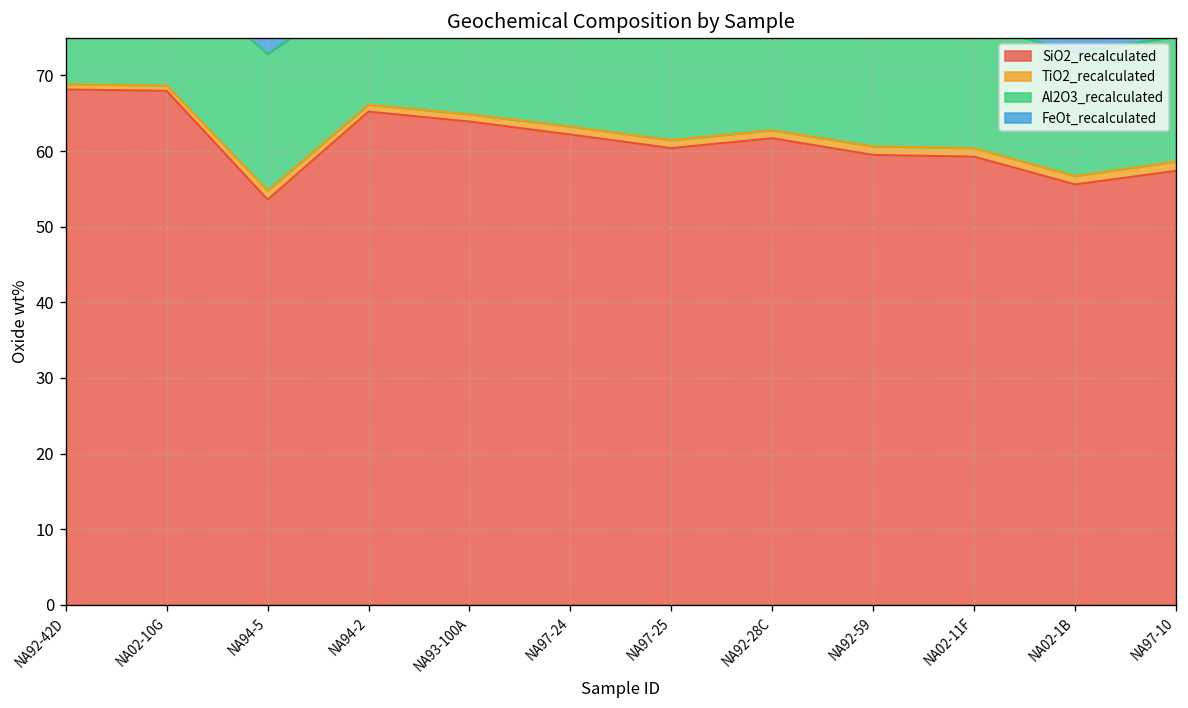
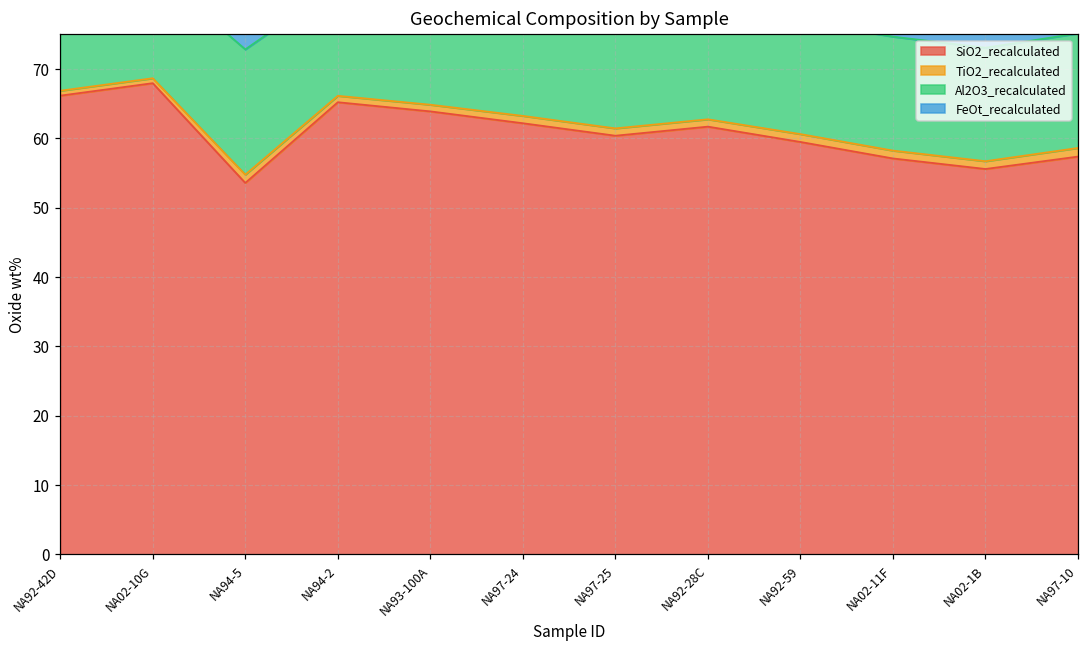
SiO2_recalculated, NA92-42D: 68 -> 66
SiO2_recalculated, NA02-11F: 59 -> 57
